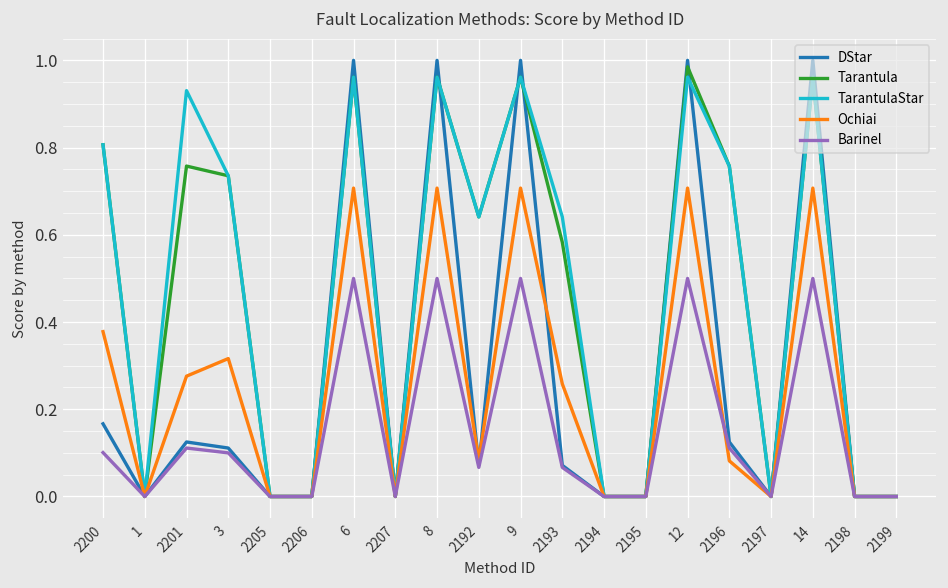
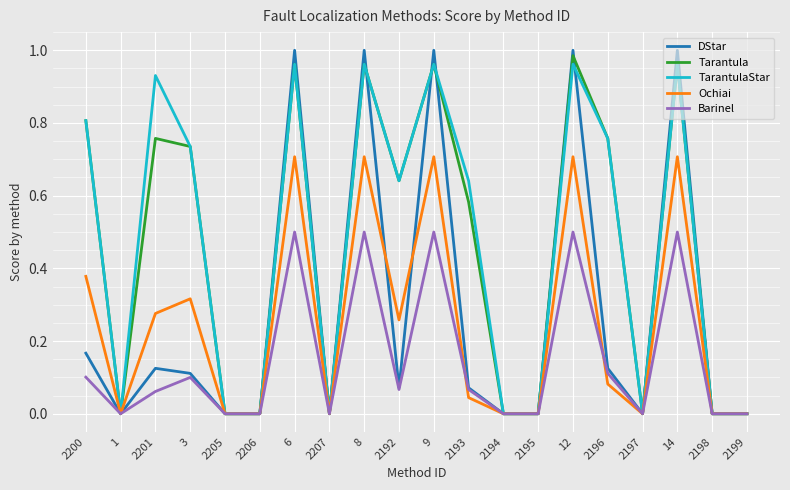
Barinel, 2201: 0.11 -> 0.06
Ochiai, 2192: 0.08 -> 0.26
Ochiai, 2193: 0.26 -> 0.04
